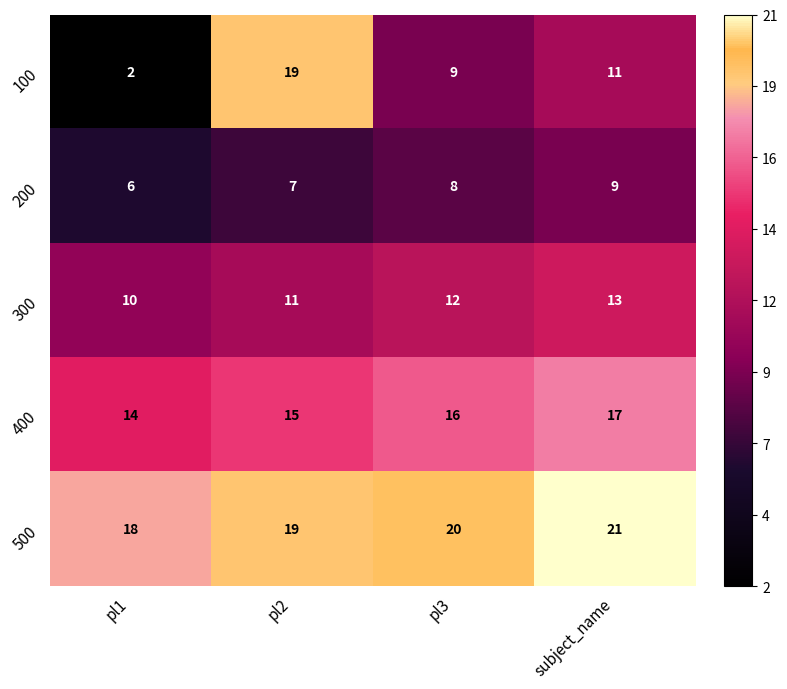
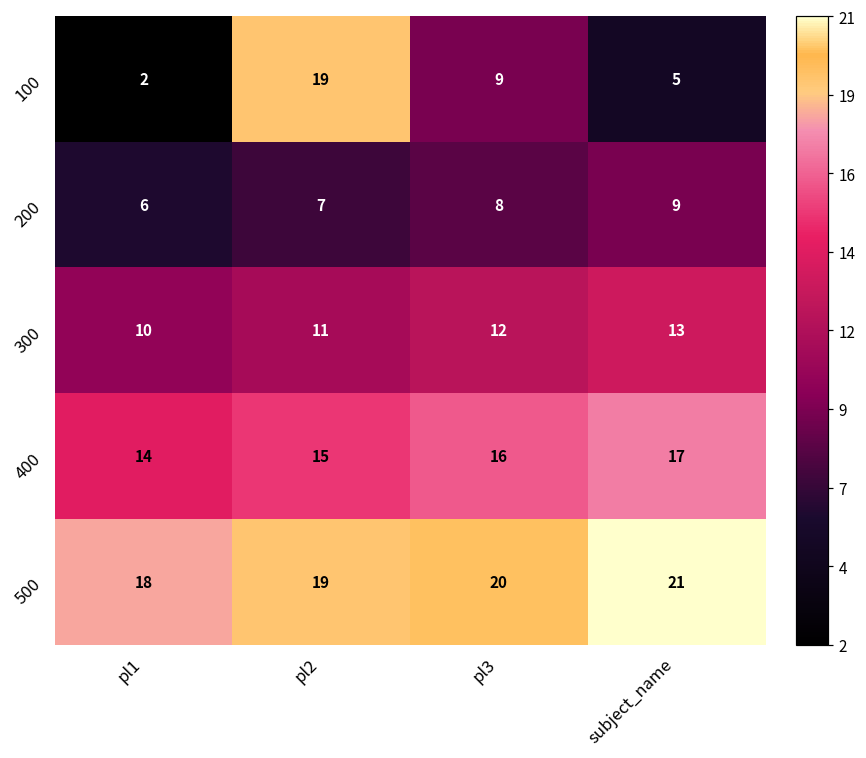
100, subject_name: 11 -> 5
